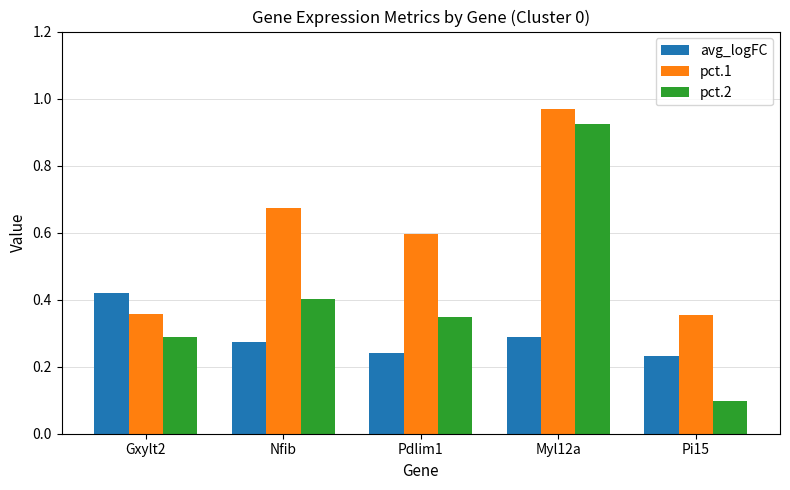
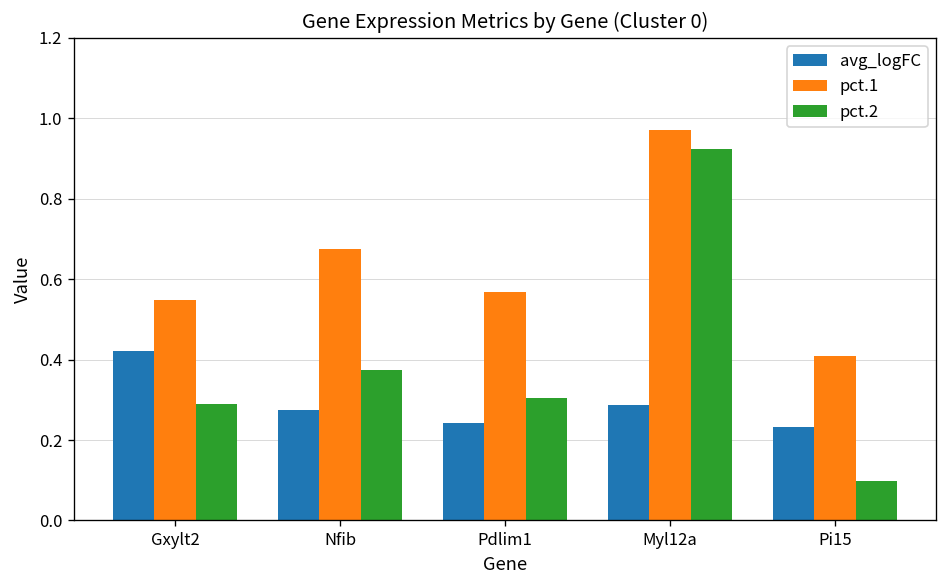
pct.1, Gxylt2: 0.36 -> 0.55
pct.2, Nfib: 0.40 -> 0.38
pct.1, Pdlim1: 0.60 -> 0.57
pct.2, Pdlim1: 0.35 -> 0.30
pct.1, Pi15: 0.35 -> 0.41
